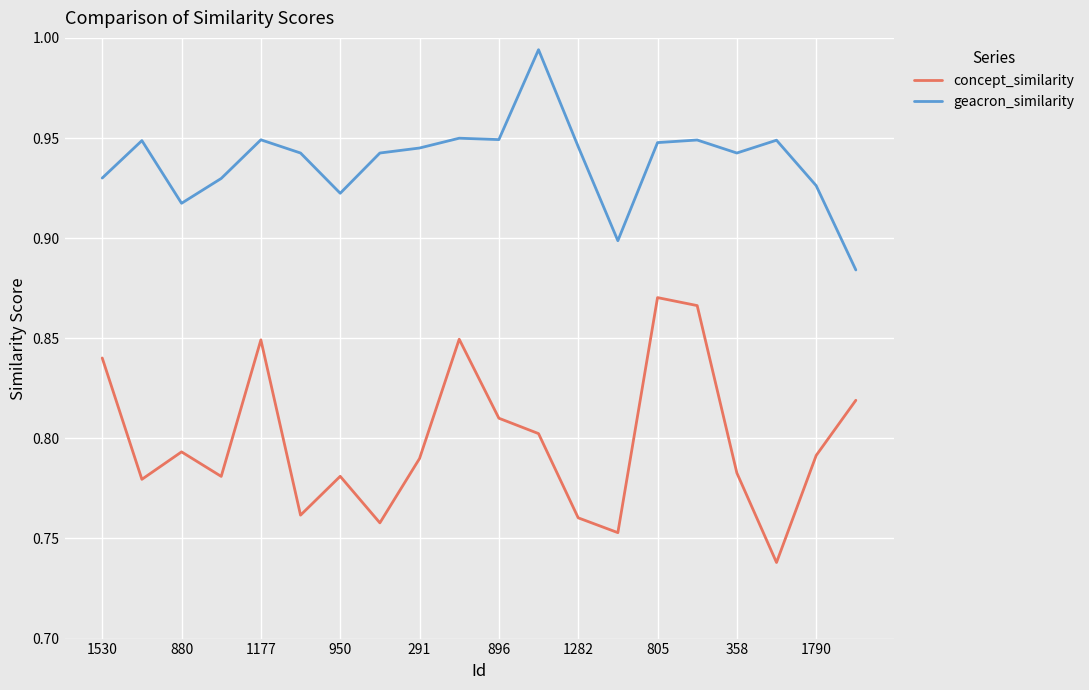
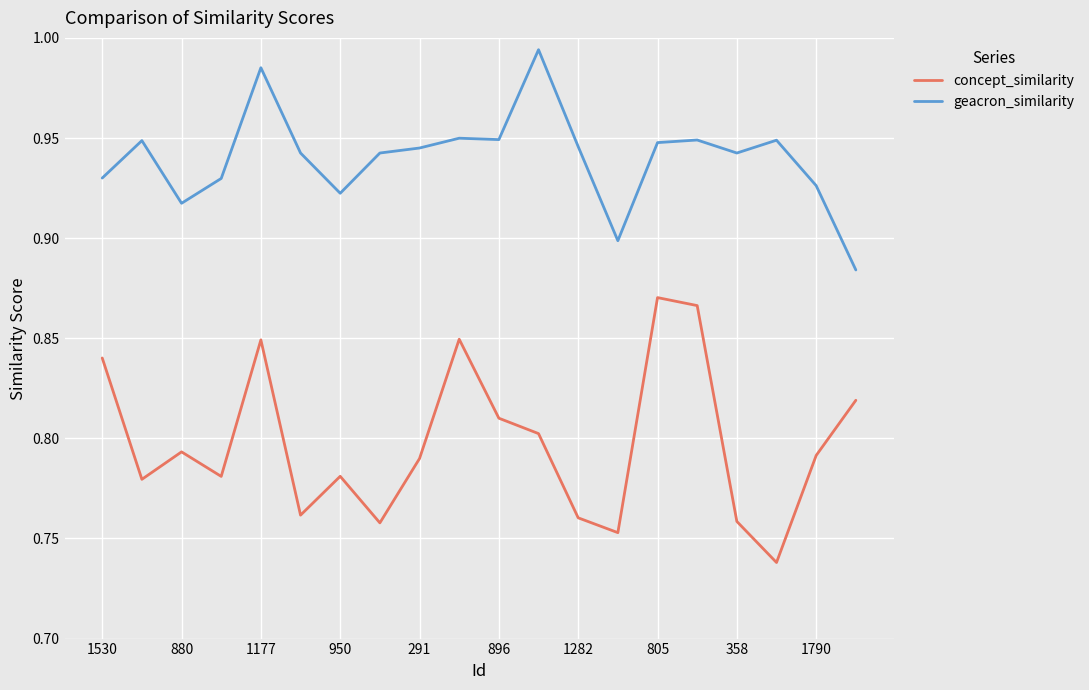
geacron_similarity, 1177: 0.949 -> 0.985
concept_similarity, 358: 0.783 -> 0.758
